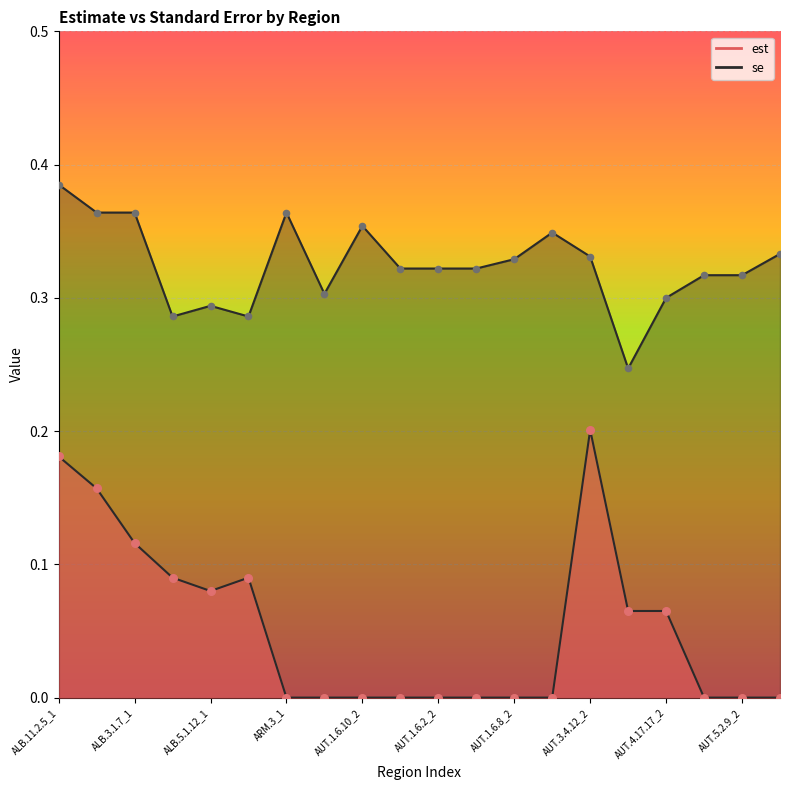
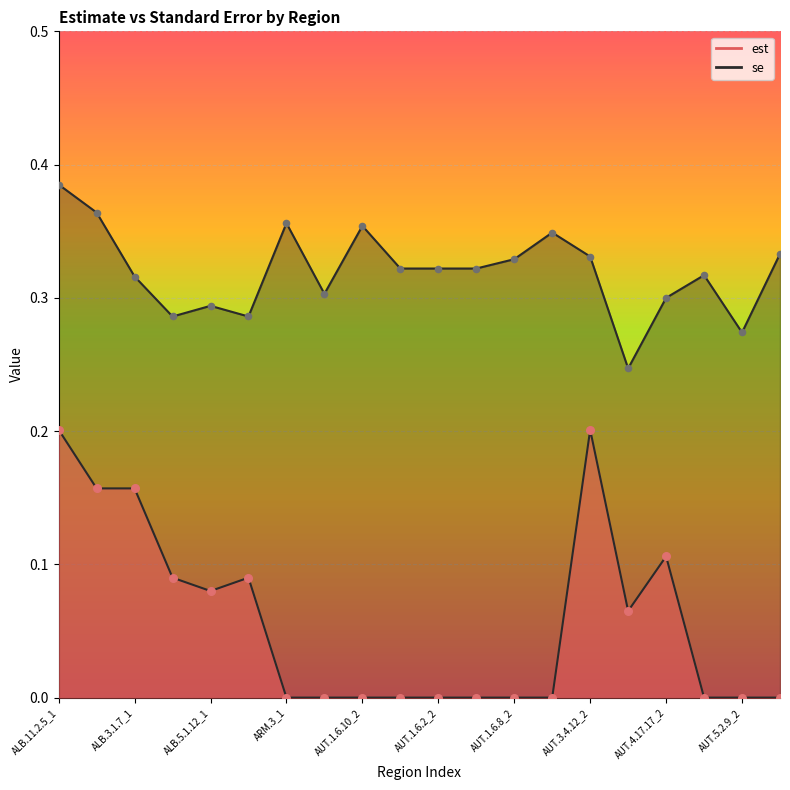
est, ALB.11.2.5_1: 0.181 -> 0.201
se, ALB.3.1.7_1: 0.364 -> 0.316
est, ALB.3.1.7_1: 0.116 -> 0.157
se, ARM.3_1: 0.364 -> 0.356
est, AUT.4.17.17_2: 0.065 -> 0.106
se, AUT.5.2.9_2: 0.317 -> 0.274
